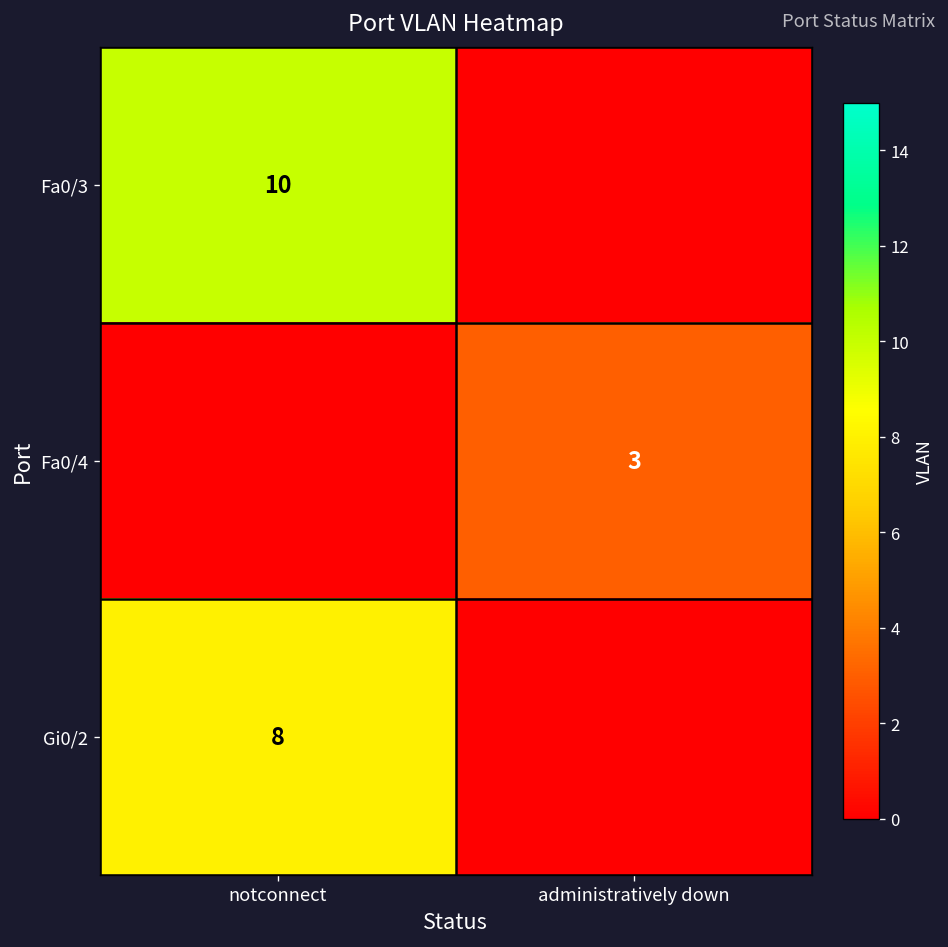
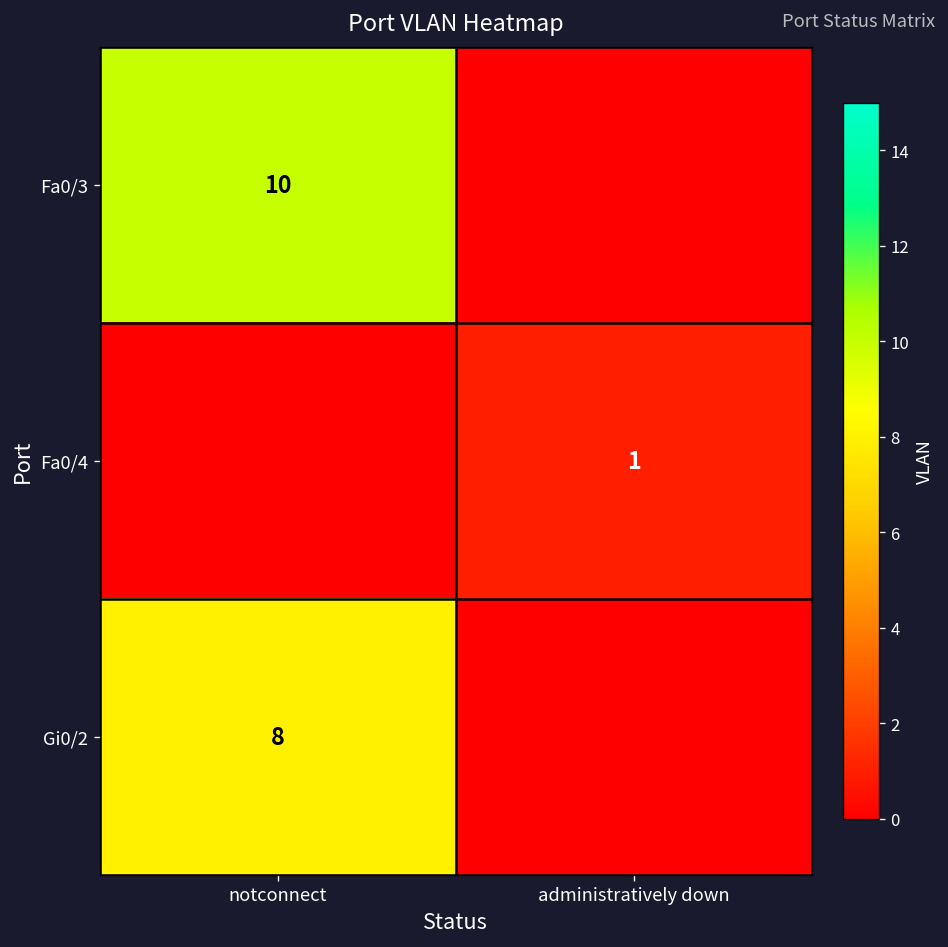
Fa0/4, administratively down: 3 -> 1
